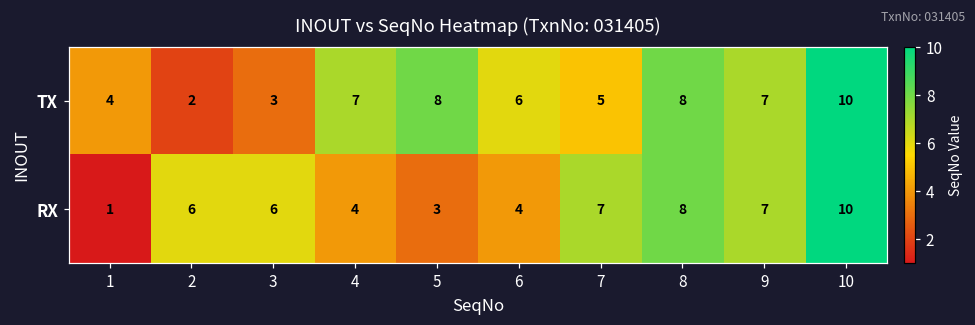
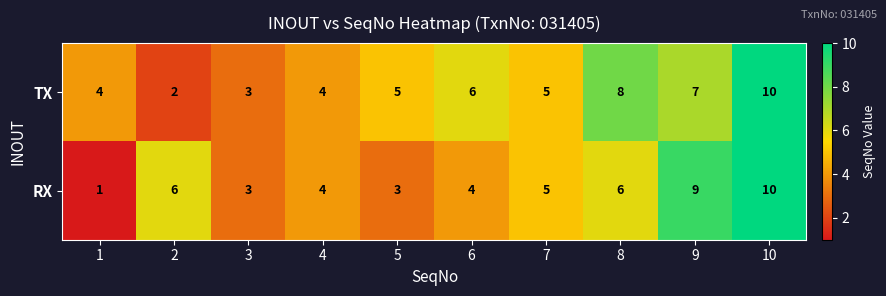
TX, 4: 7 -> 4
TX, 5: 8 -> 5
RX, 3: 6 -> 3
RX, 7: 7 -> 5
RX, 8: 8 -> 6
RX, 9: 7 -> 9
